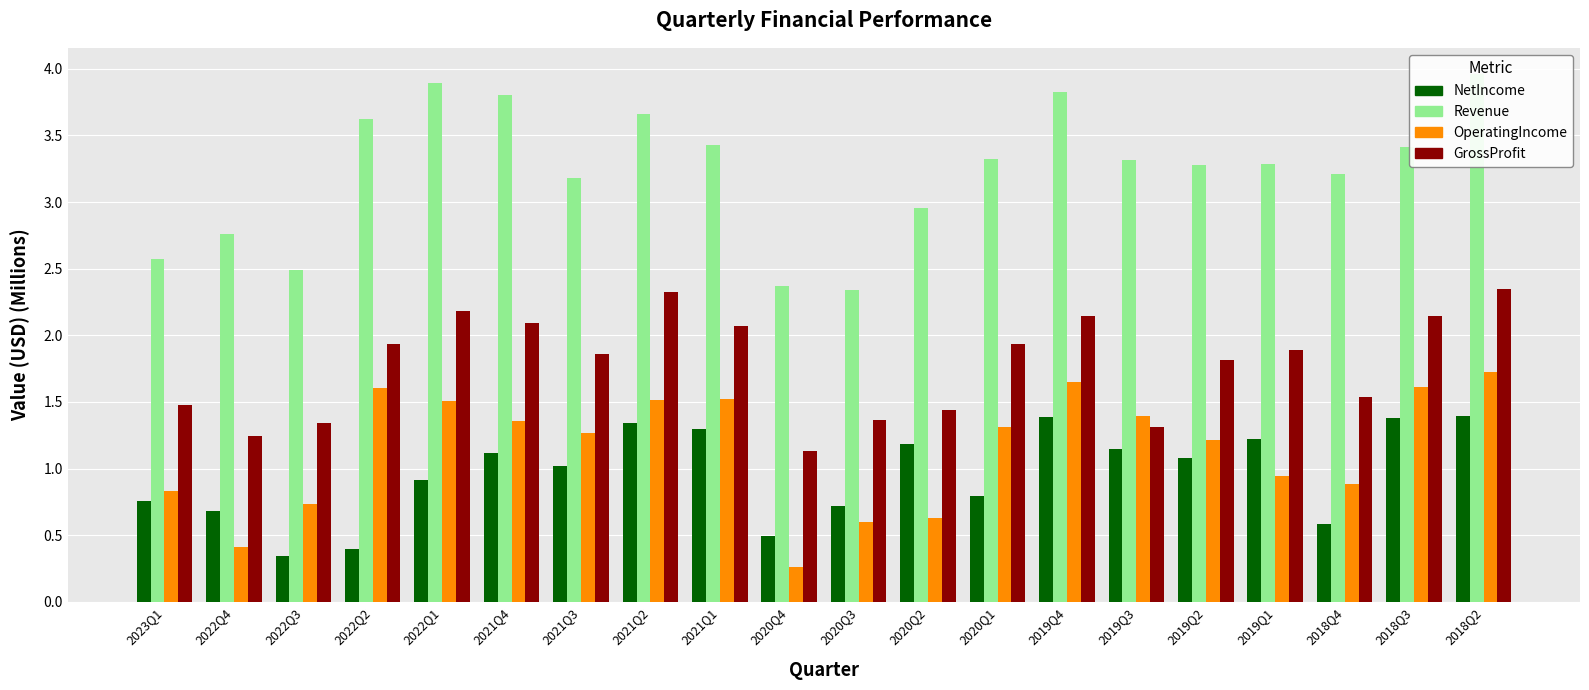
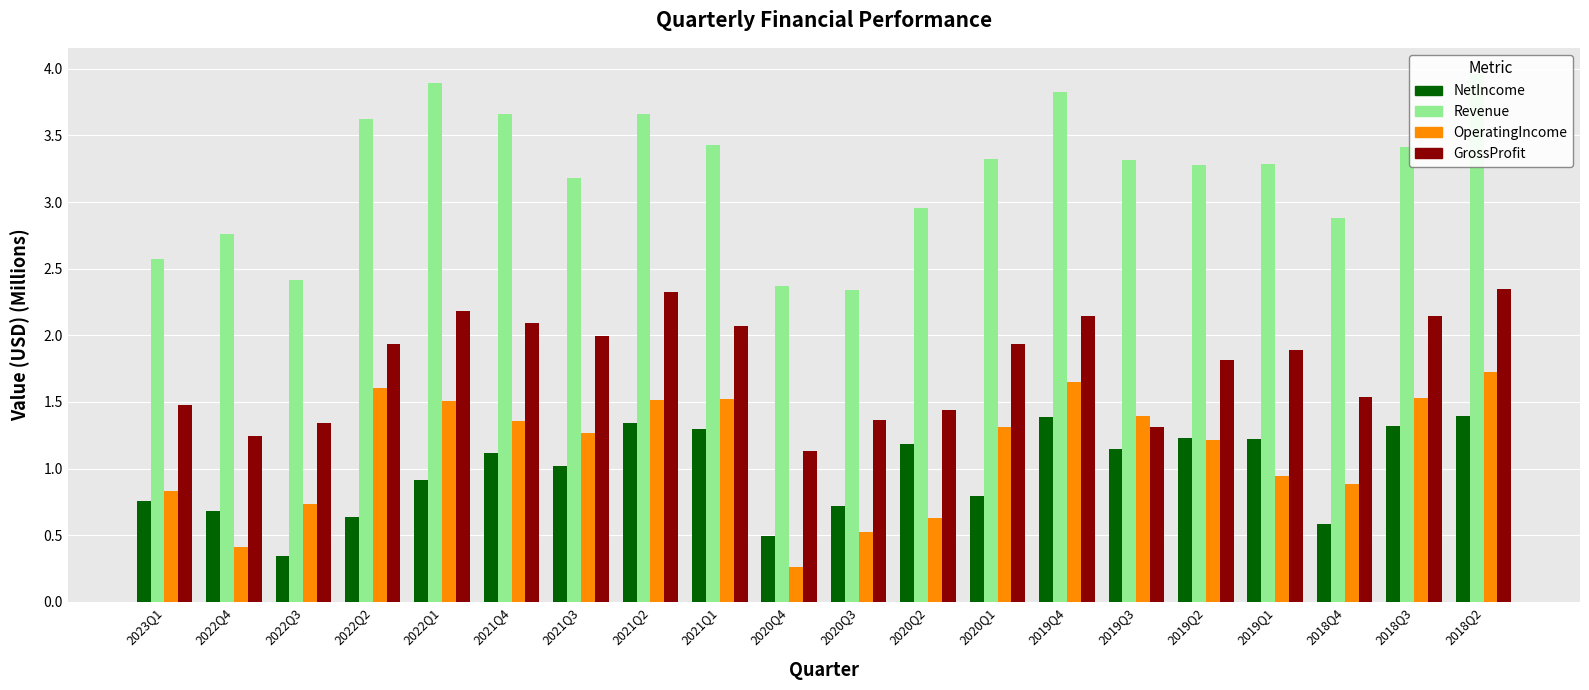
Revenue, 2022Q3: 2.49 -> 2.42
NetIncome, 2022Q2: 0.40 -> 0.63
Revenue, 2021Q4: 3.81 -> 3.66
GrossProfit, 2021Q3: 1.86 -> 1.99
OperatingIncome, 2020Q3: 0.60 -> 0.53
NetIncome, 2019Q2: 1.08 -> 1.23
Revenue, 2018Q4: 3.21 -> 2.88
NetIncome, 2018Q3: 1.38 -> 1.32
OperatingIncome, 2018Q3: 1.61 -> 1.53
